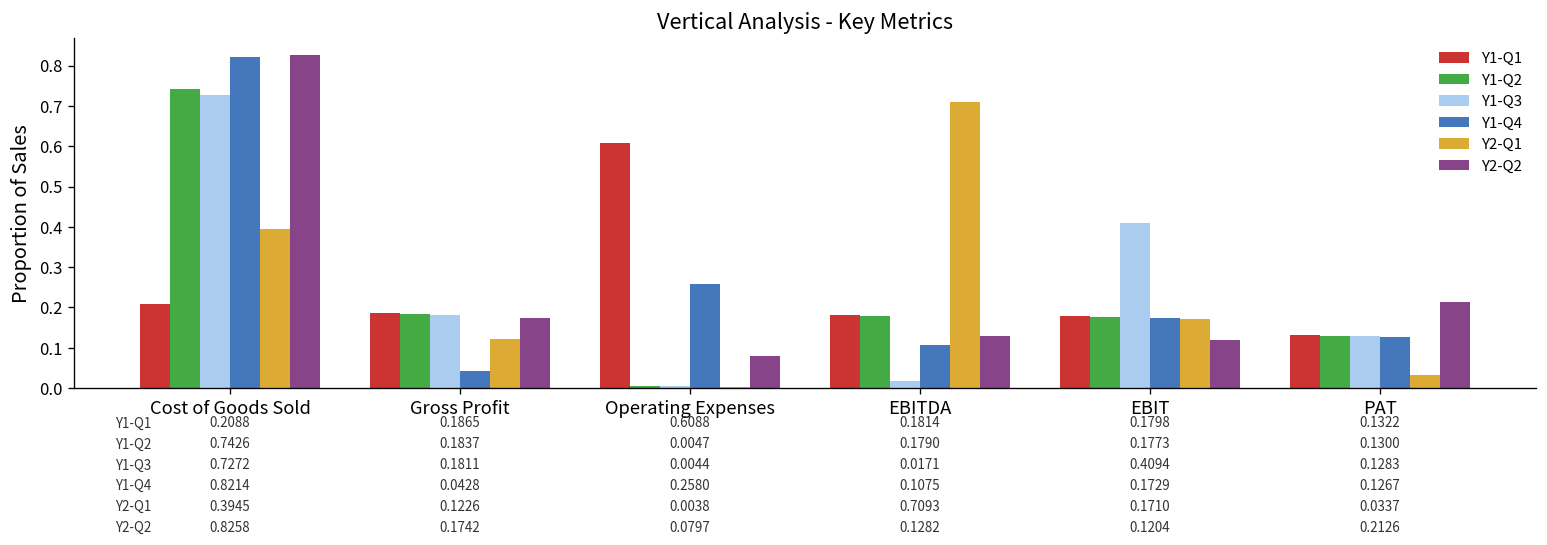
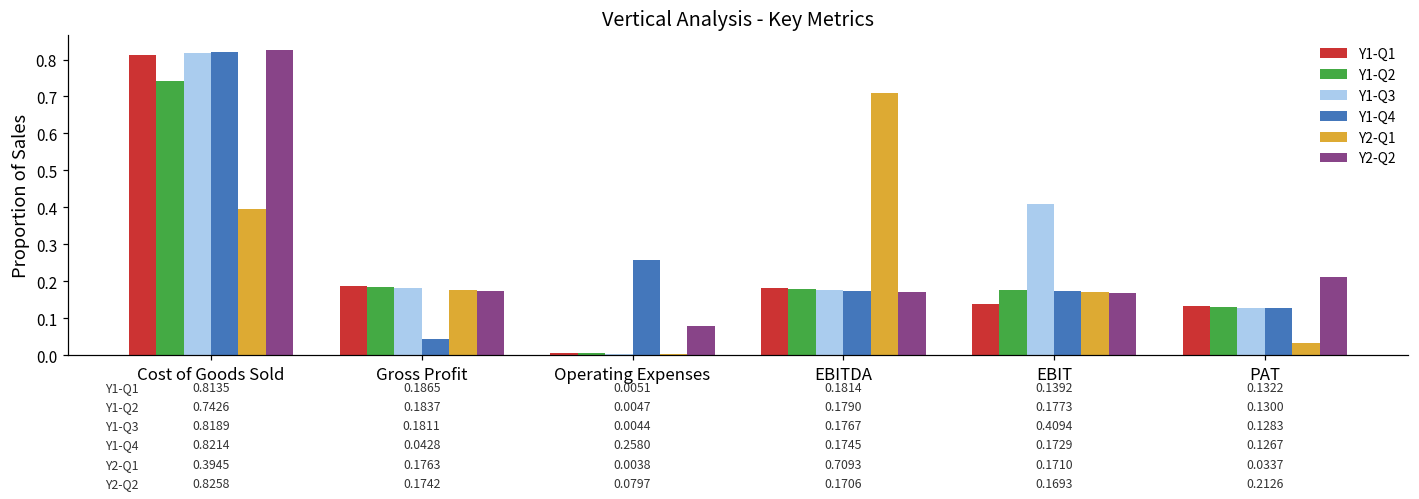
Y1-Q1, Cost of Goods Sold: 0.2088 -> 0.8135
Y1-Q3, Cost of Goods Sold: 0.7272 -> 0.8189
Y2-Q1, Gross Profit: 0.1226 -> 0.1763
Y1-Q1, Operating Expenses: 0.6088 -> 0.0051
Y1-Q3, EBITDA: 0.0171 -> 0.1767
Y1-Q4, EBITDA: 0.1075 -> 0.1745
Y2-Q2, EBITDA: 0.1282 -> 0.1706
Y1-Q1, EBIT: 0.1798 -> 0.1392
Y2-Q2, EBIT: 0.1204 -> 0.1693
